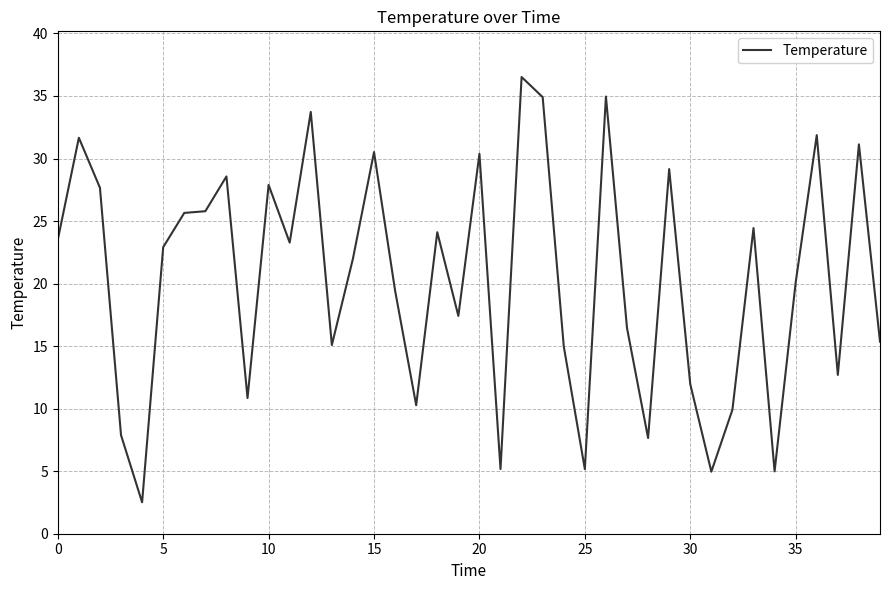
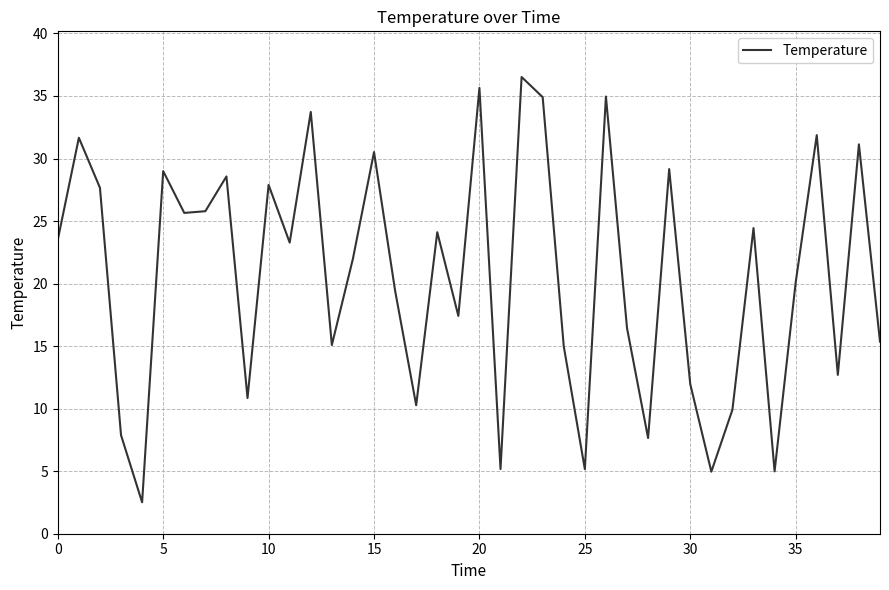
5: 22.9 -> 29.0
20: 30.4 -> 35.6
